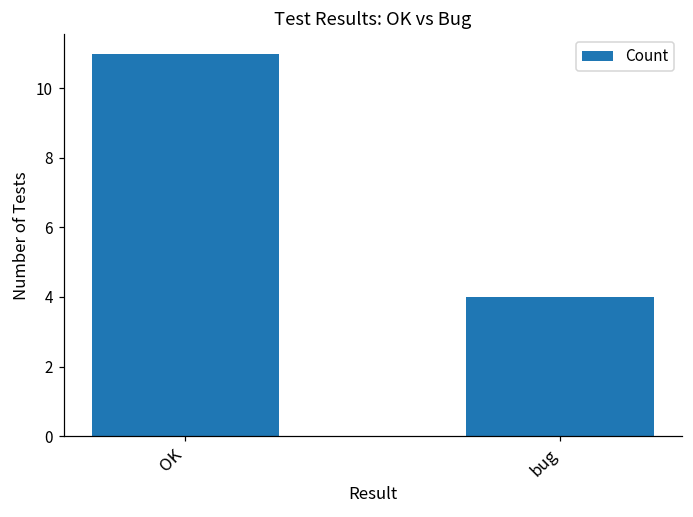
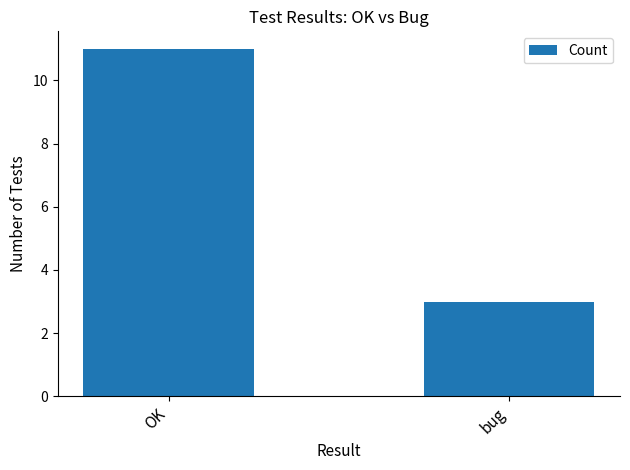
bug: 4 -> 3
